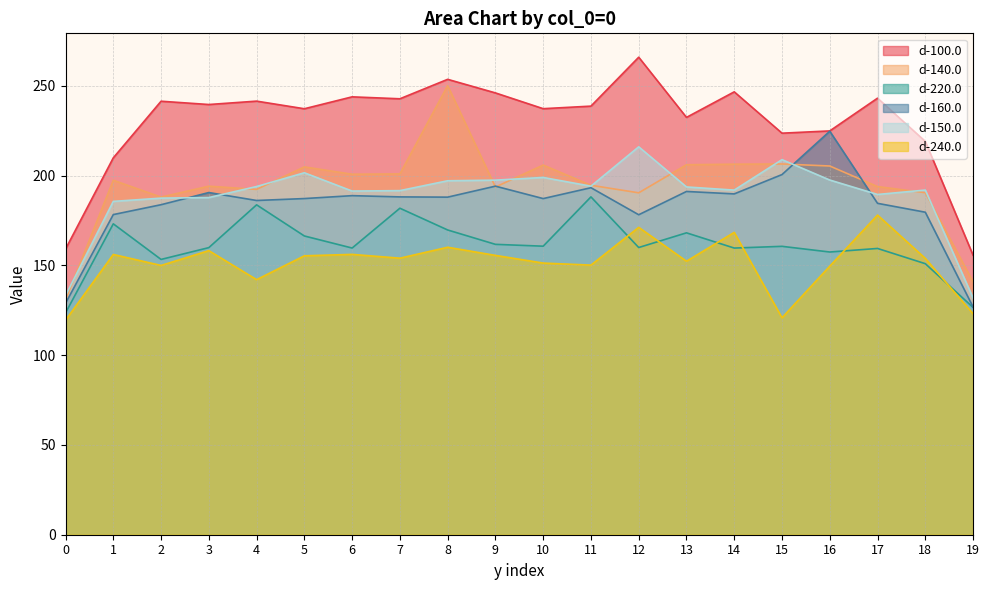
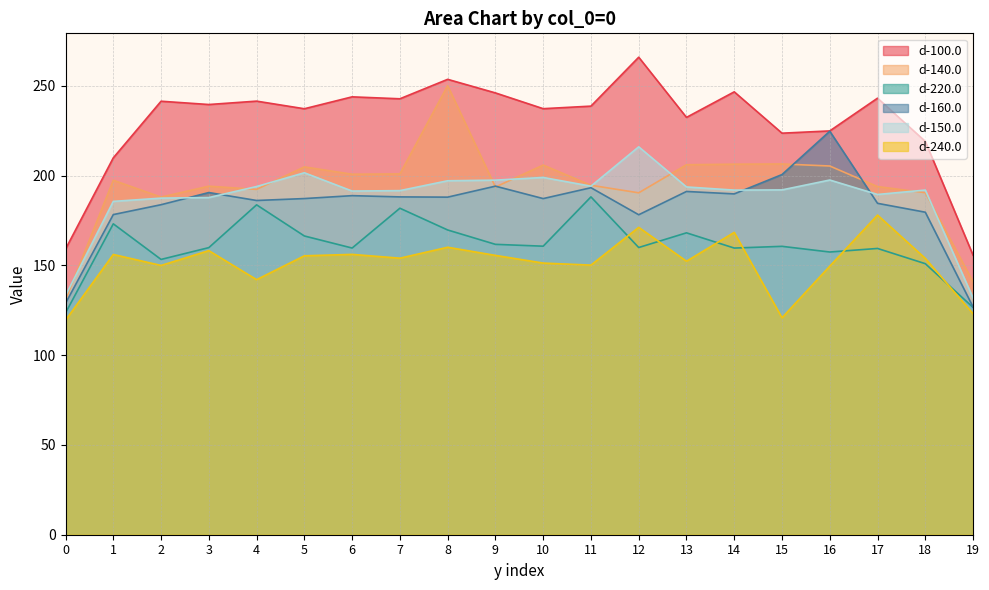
d-150.0, 15: 209 -> 192
